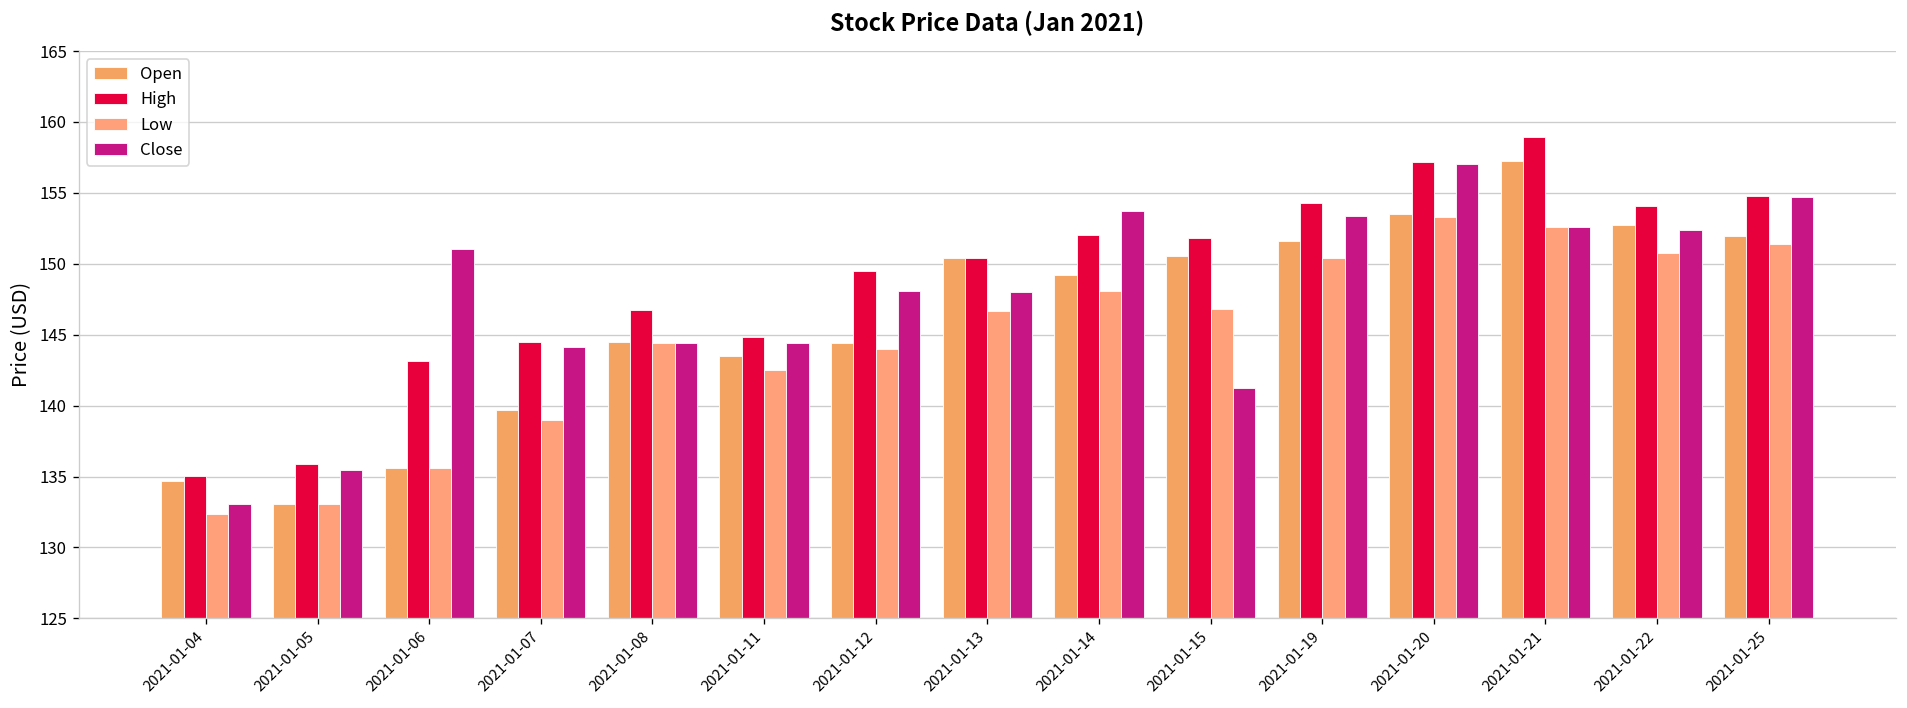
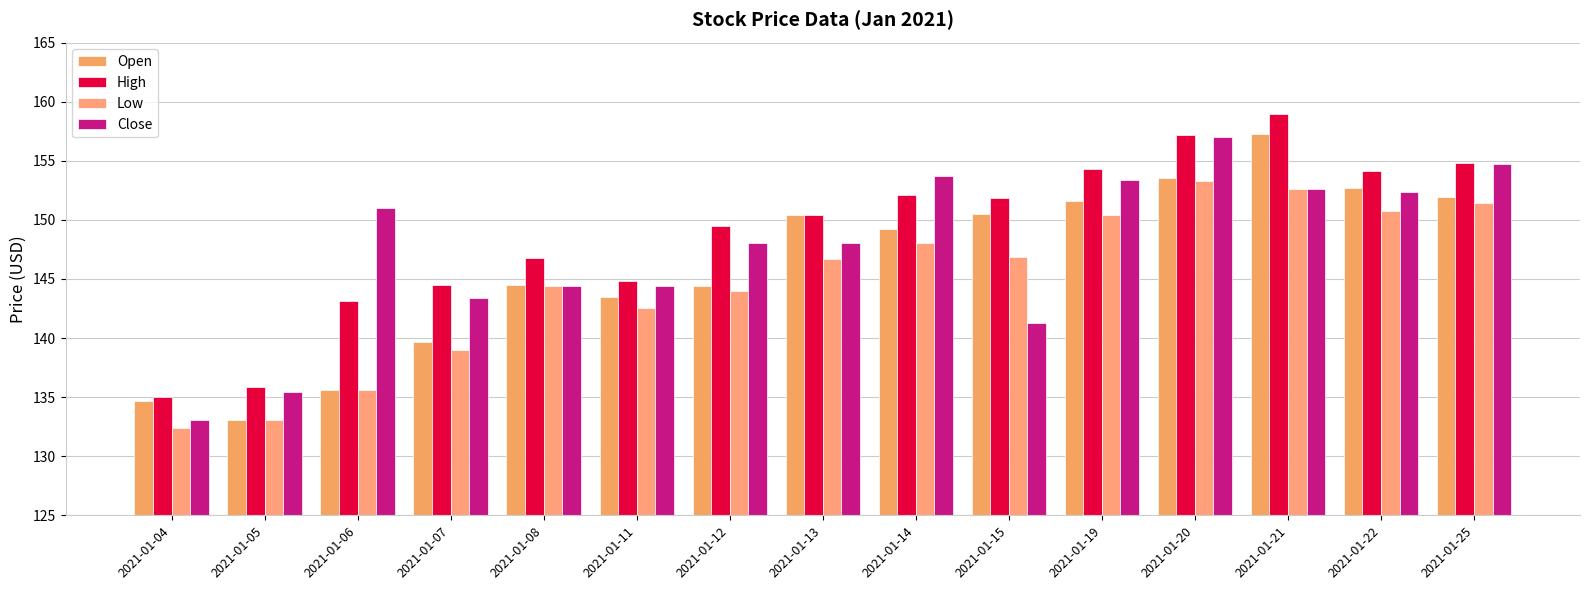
Close, 2021-01-07: 144.1 -> 143.4
